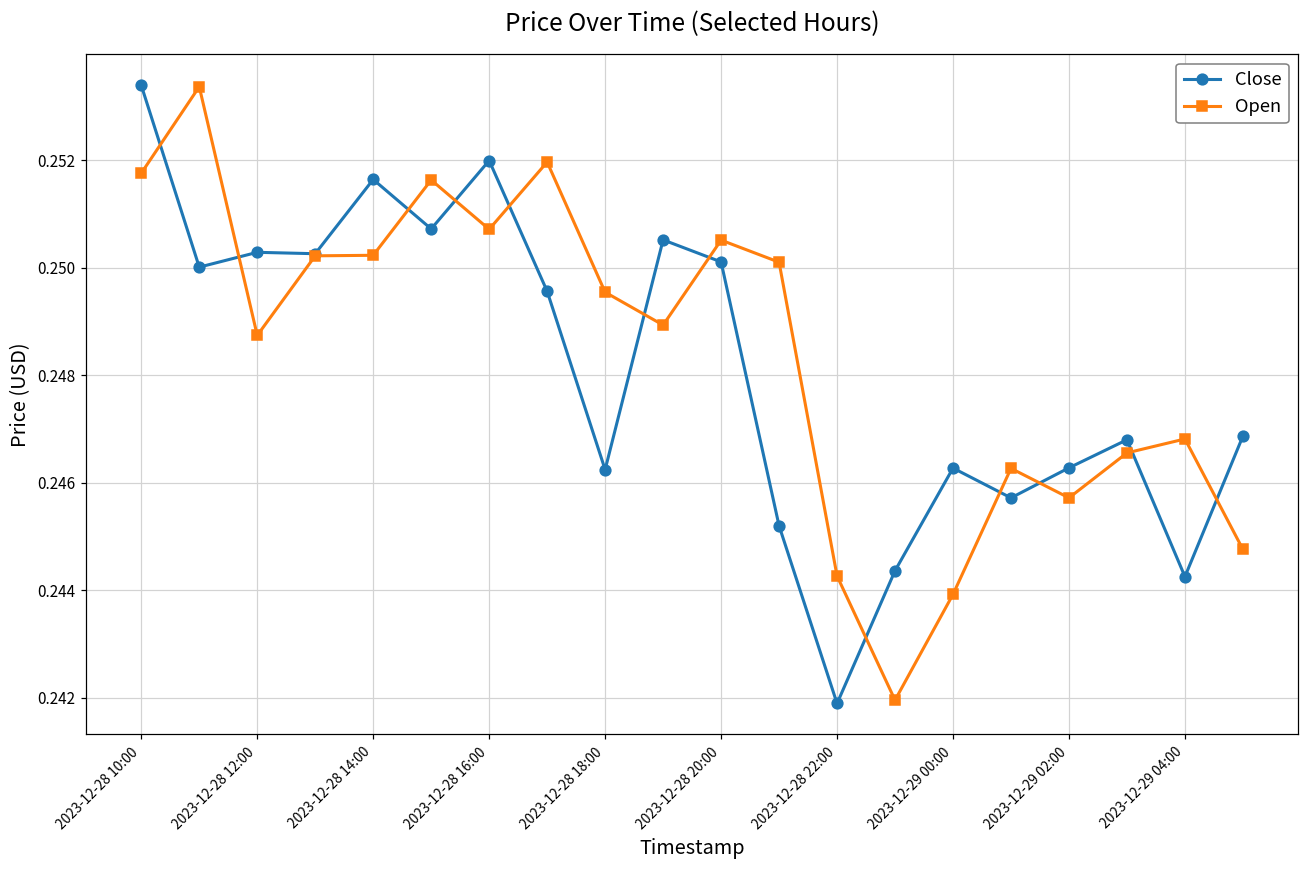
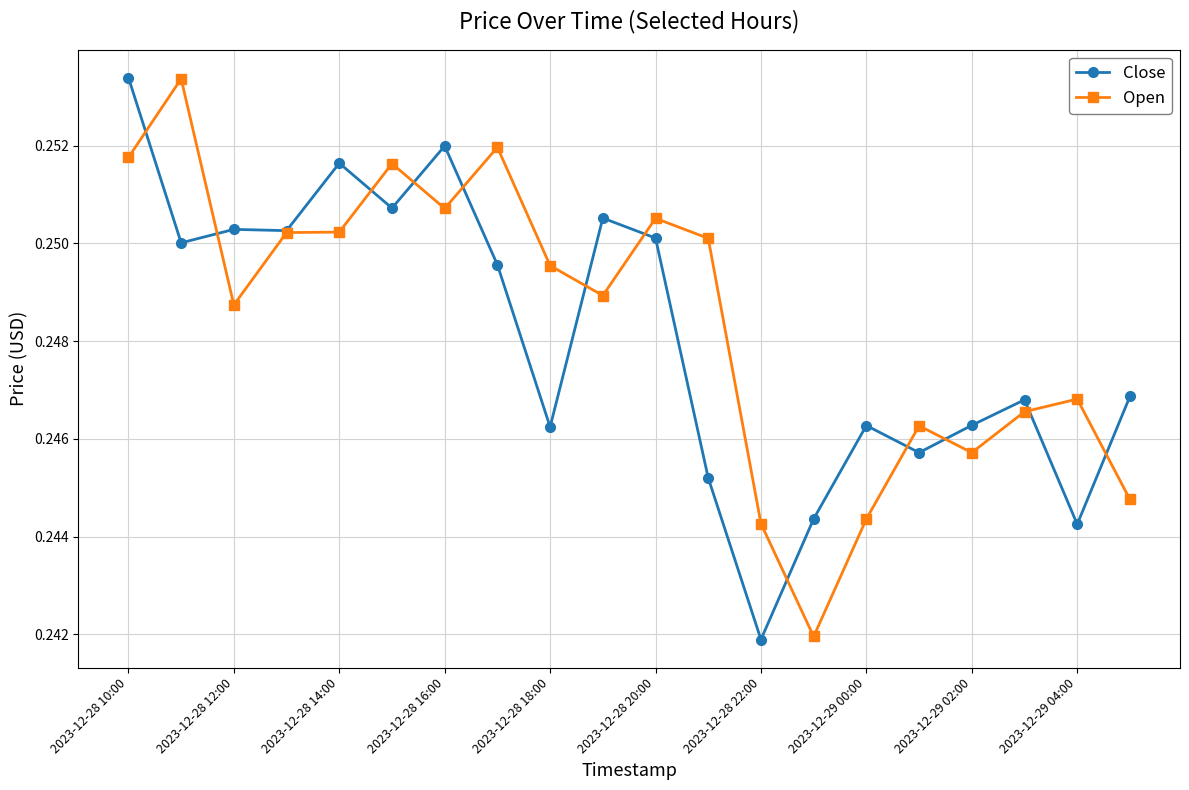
Open, 2023-12-29 00:00: 0.2439 -> 0.2444
